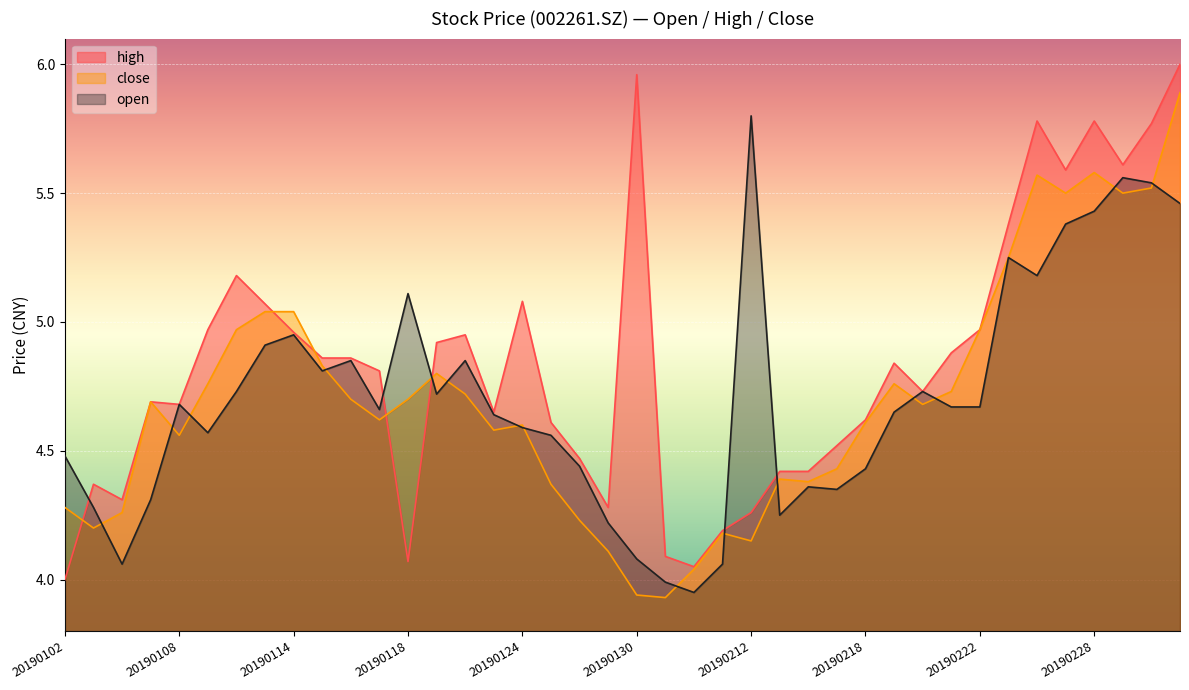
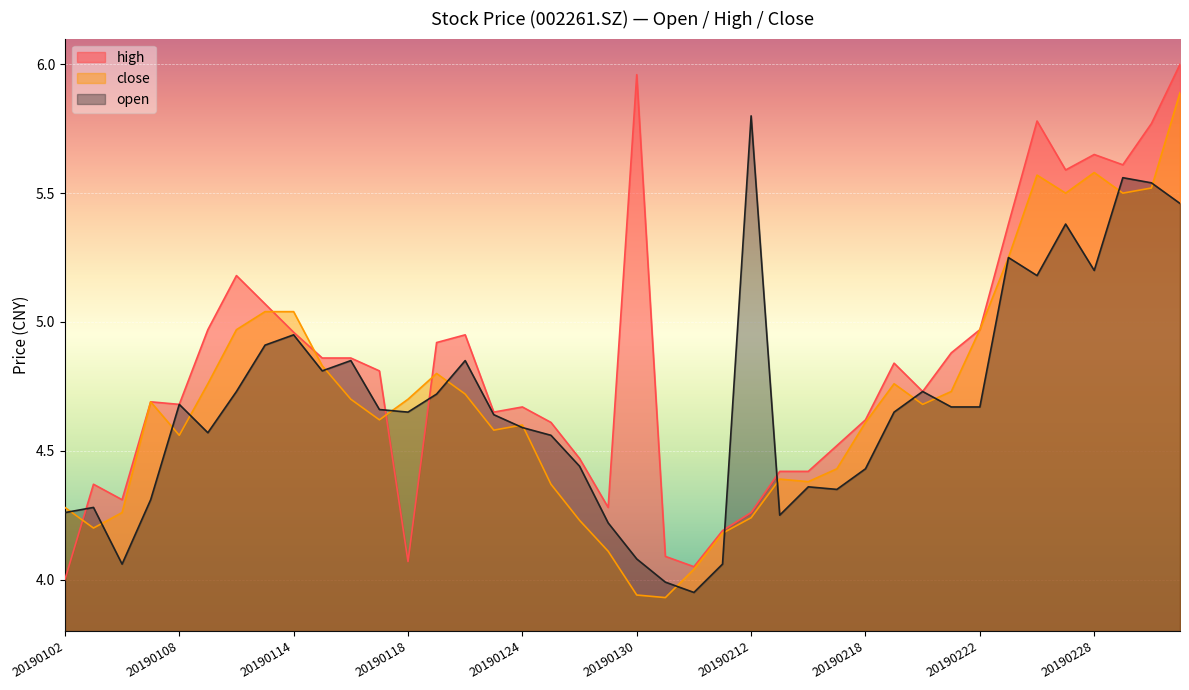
open, 20190102: 4.48 -> 4.26
open, 20190118: 5.11 -> 4.65
high, 20190124: 5.08 -> 4.67
close, 20190212: 4.15 -> 4.24
high, 20190228: 5.78 -> 5.65
open, 20190228: 5.43 -> 5.20
